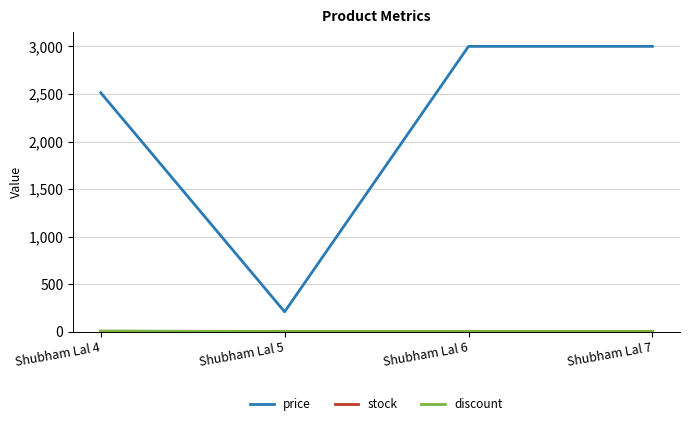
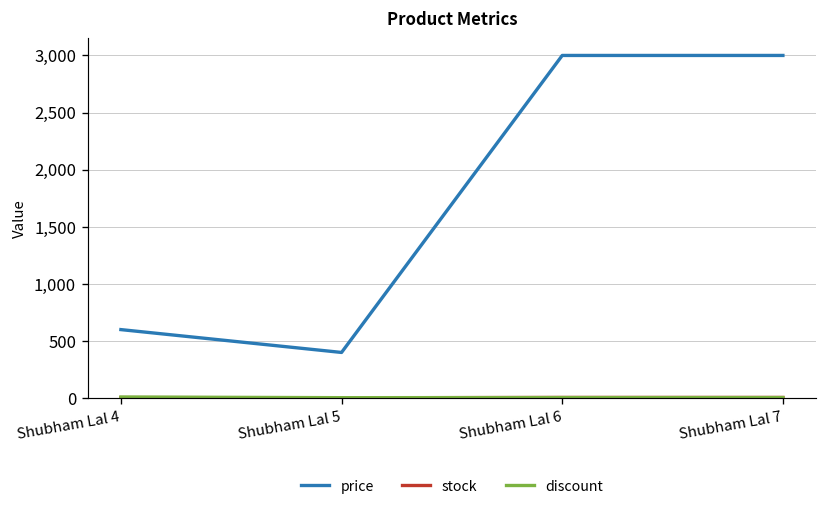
price, Shubham Lal 4: 2,500 -> 600
price, Shubham Lal 5: 200 -> 400
